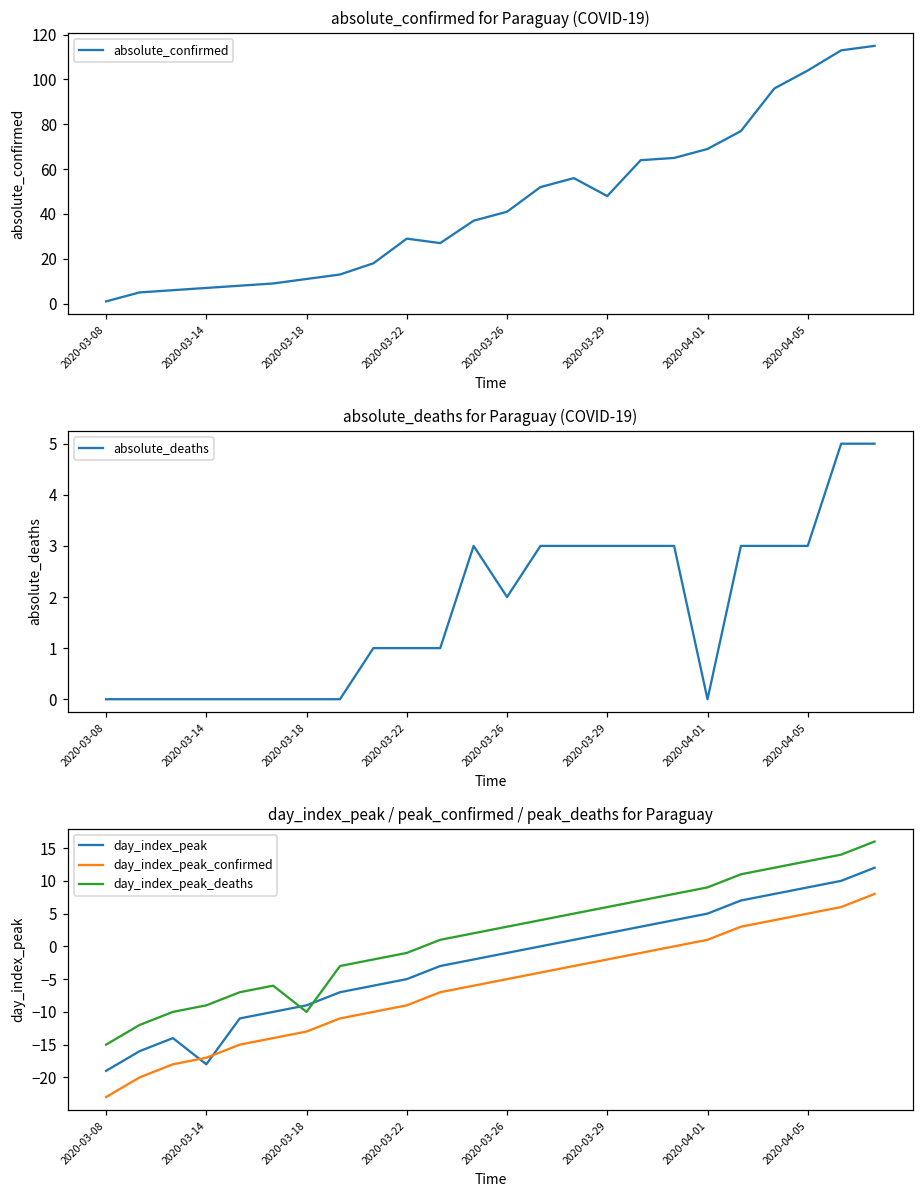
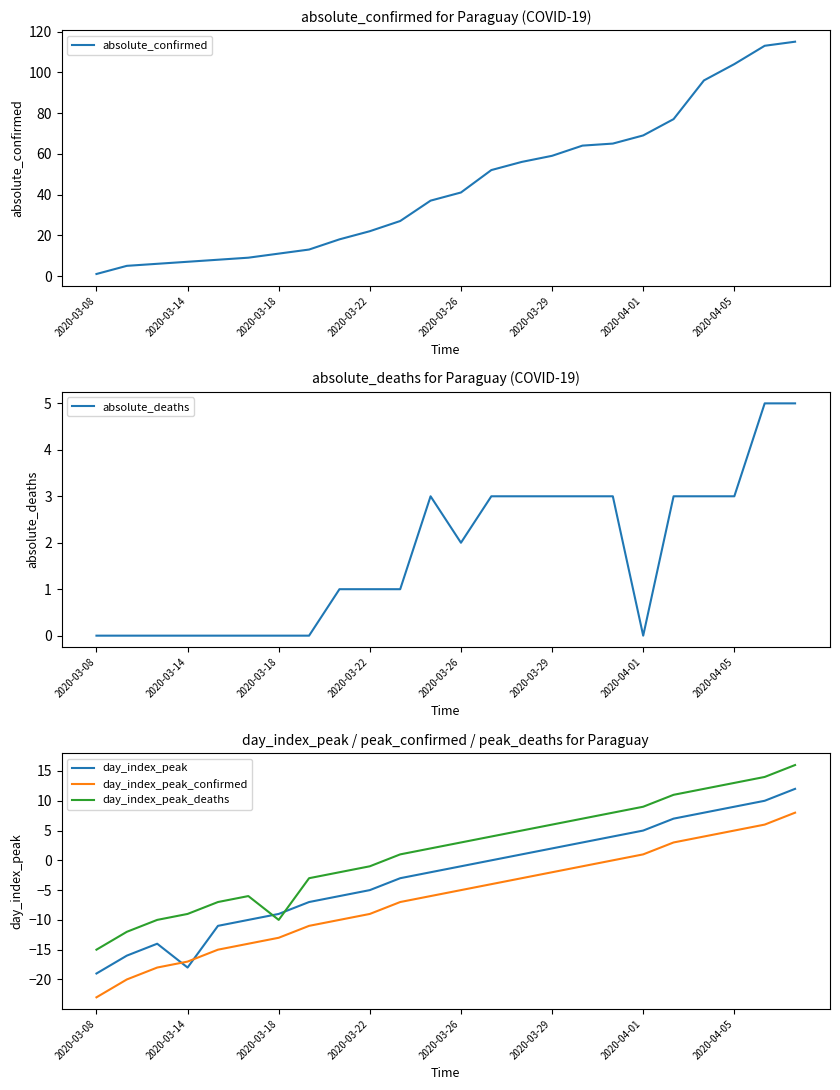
absolute_confirmed for Paraguay (COVID-19), 2020-03-22: 29 -> 22
absolute_confirmed for Paraguay (COVID-19), 2020-03-29: 48 -> 59
